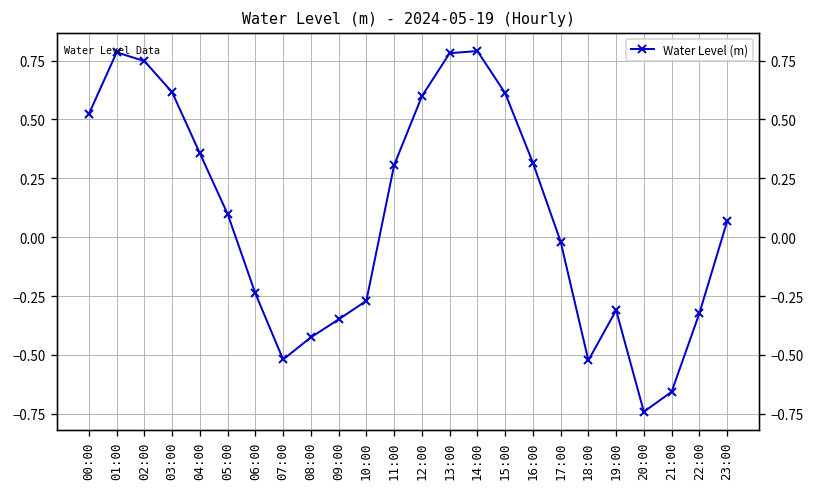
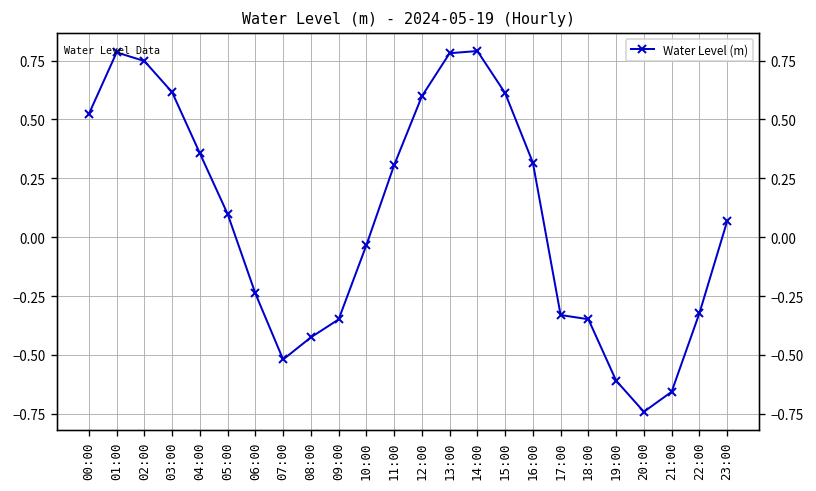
10:00: -0.27 -> -0.03
17:00: -0.02 -> -0.33
18:00: -0.52 -> -0.35
19:00: -0.31 -> -0.61
